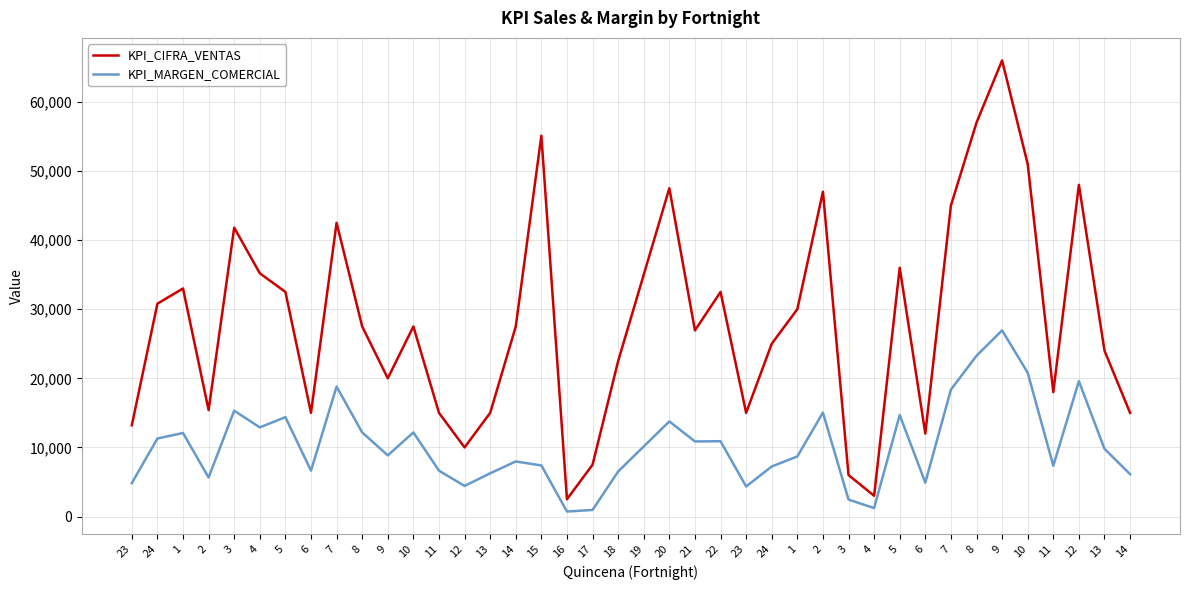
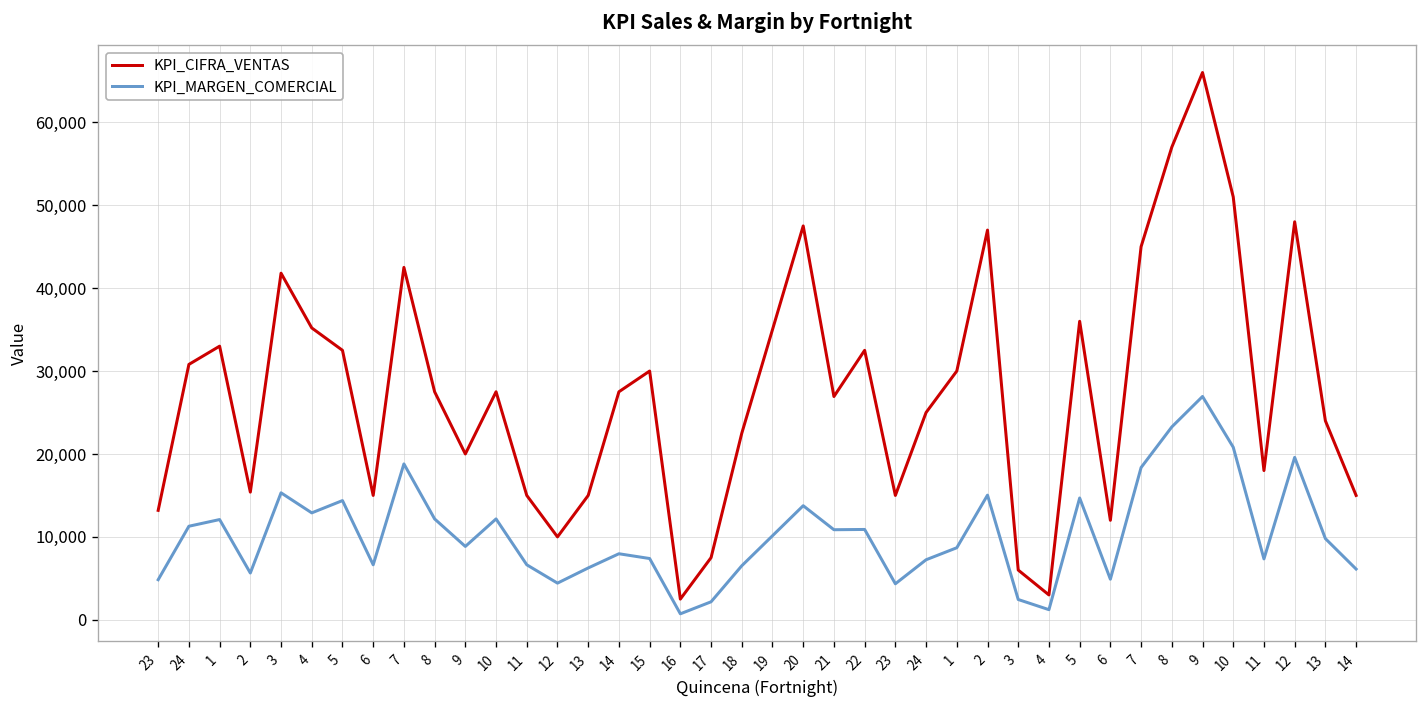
KPI_CIFRA_VENTAS, 15: 55,000 -> 30,000
KPI_MARGEN_COMERCIAL, 17: 1,000 -> 2,000
